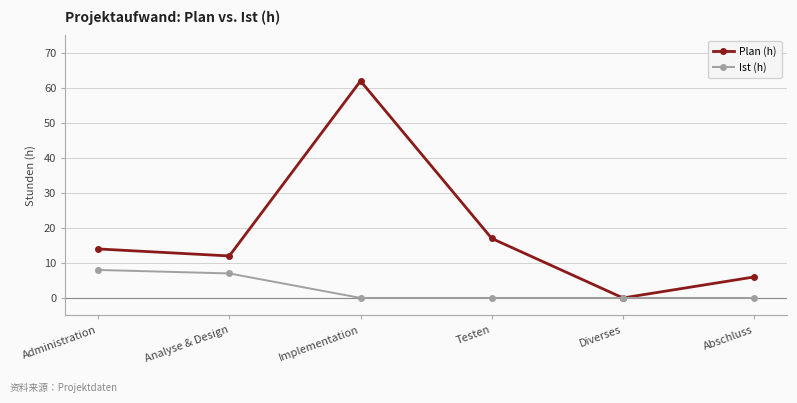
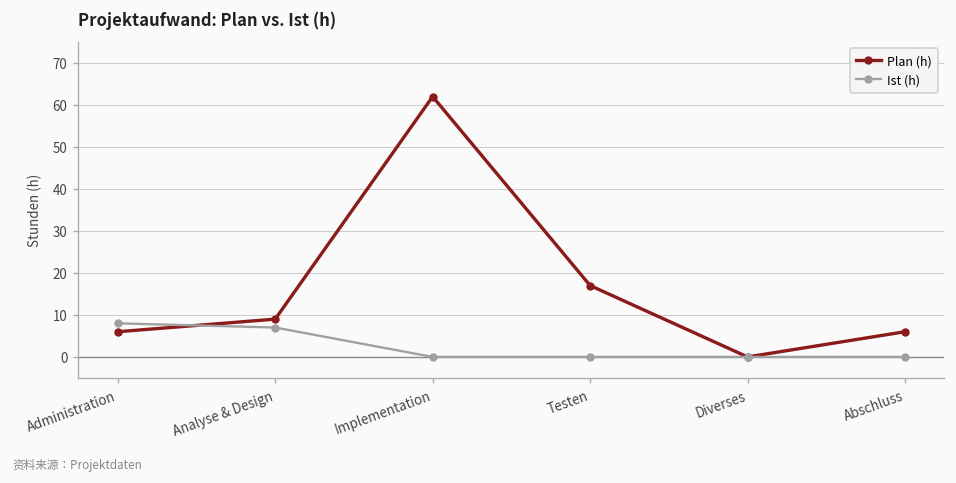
Plan (h), Administration: 14 -> 6
Plan (h), Analyse & Design: 12 -> 9
